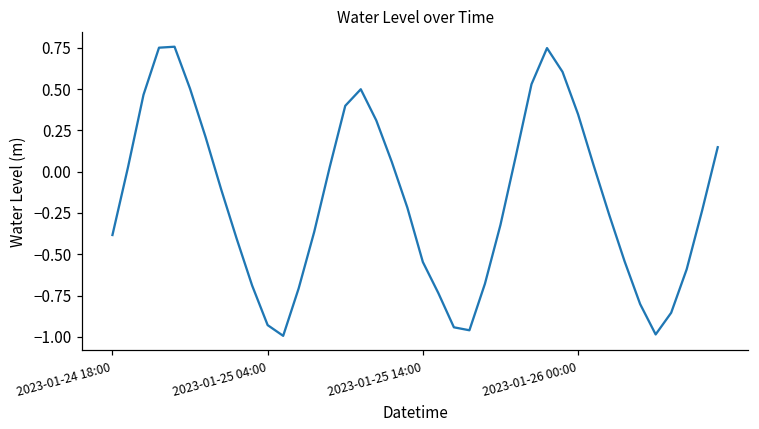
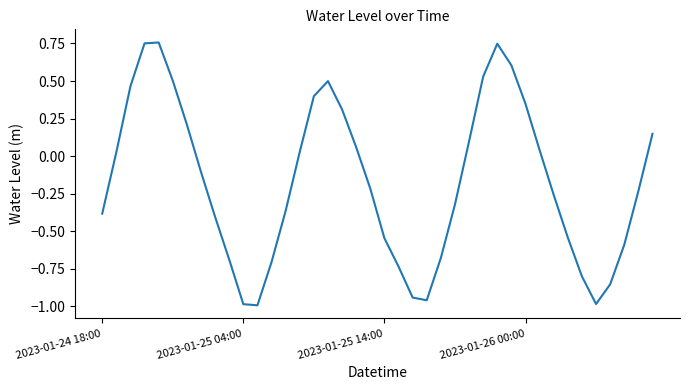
2023-01-25 04:00: -0.93 -> -0.99
